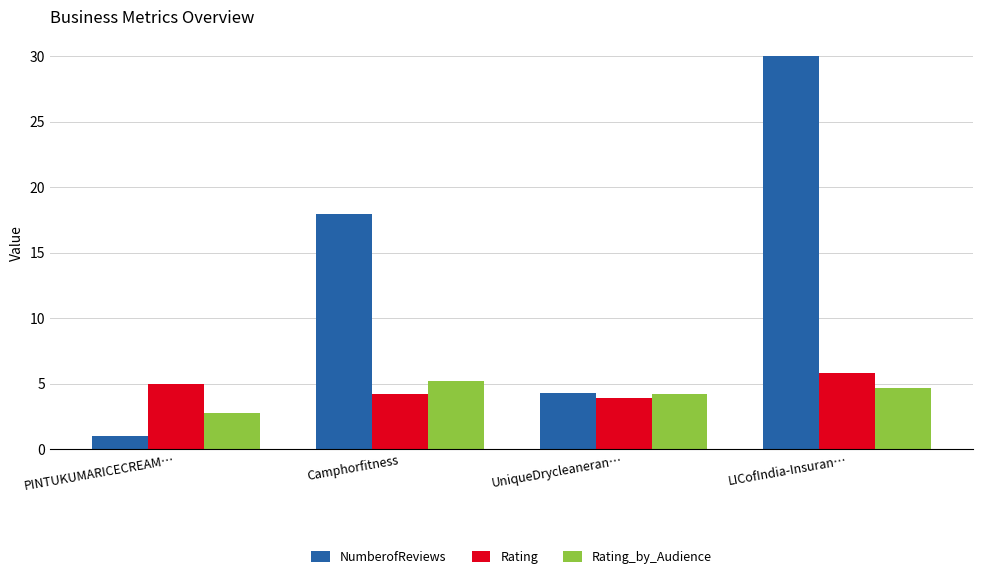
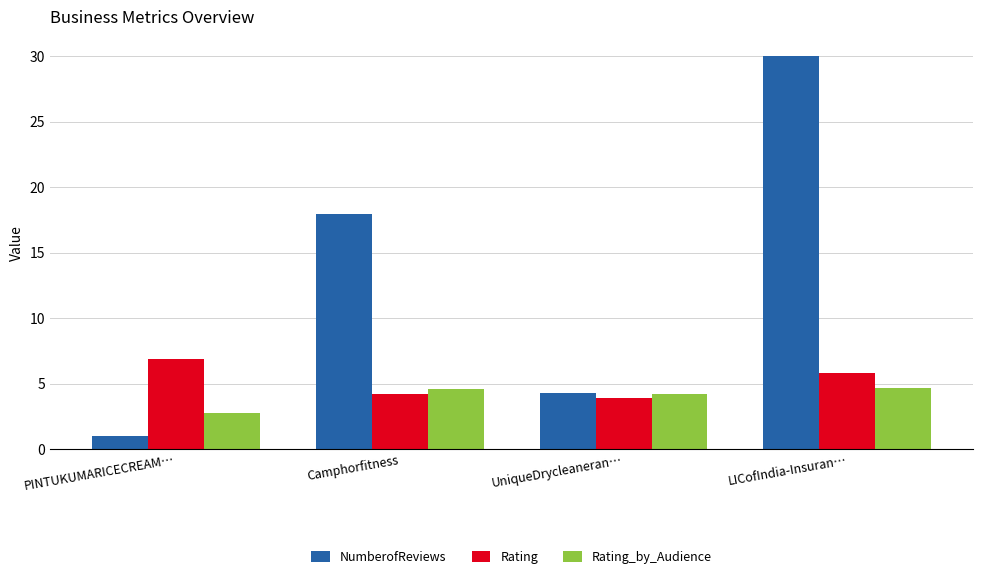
Rating, PINTUKUMARICECREAM…: 5.0 -> 6.9
Rating_by_Audience, Camphorfitness: 5.2 -> 4.6
